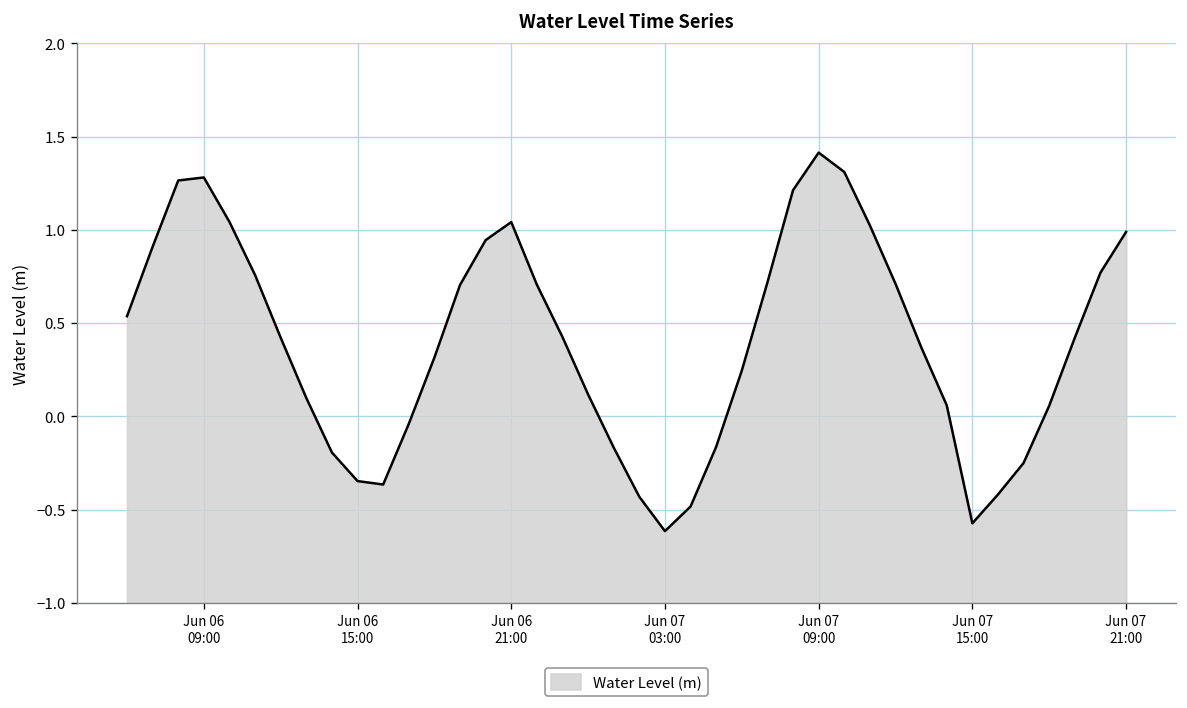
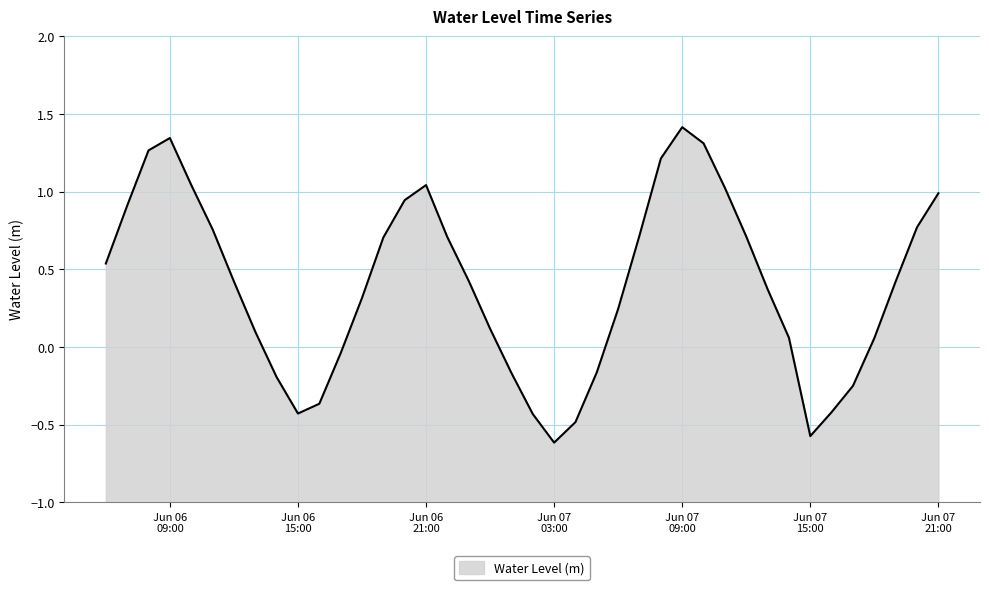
Jun 06 09:00: 1.28 -> 1.34
Jun 06 15:00: -0.35 -> -0.43
